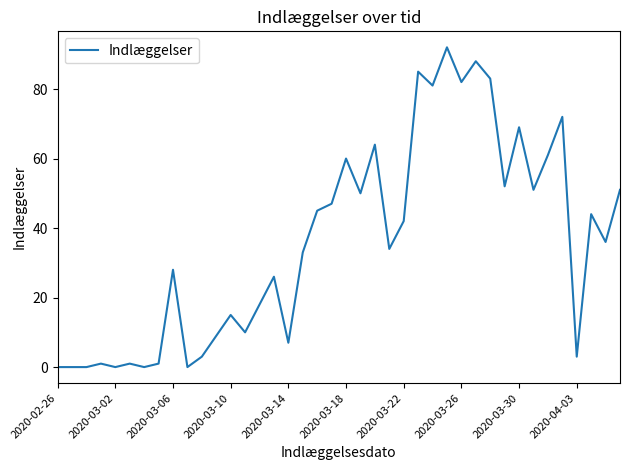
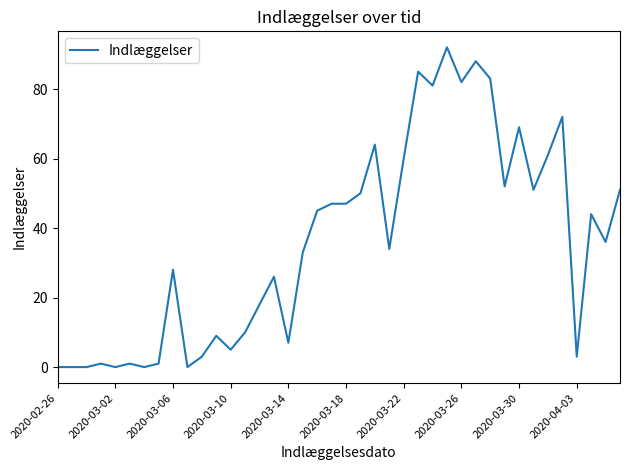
2020-03-10: 15 -> 5
2020-03-18: 60 -> 47
2020-03-22: 42 -> 60
